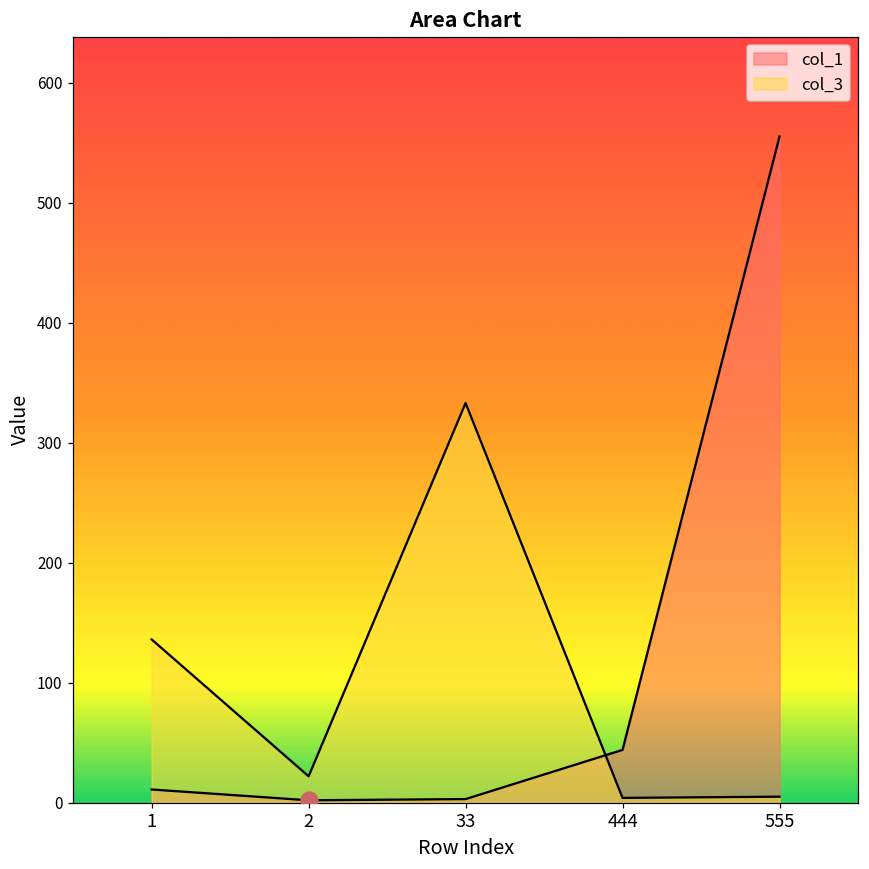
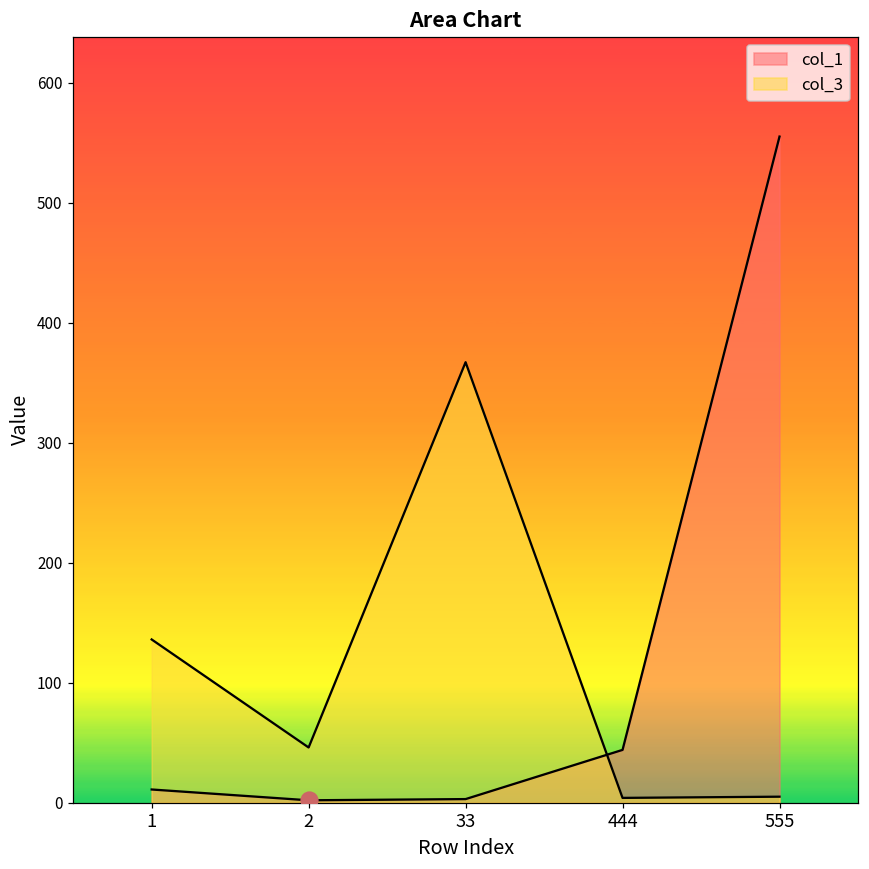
col_3, 2: 22 -> 46
col_3, 33: 333 -> 367
